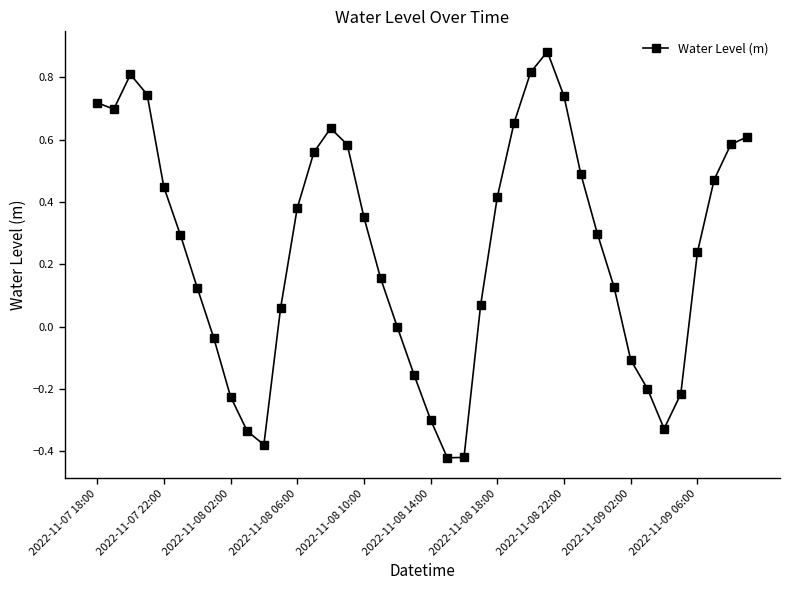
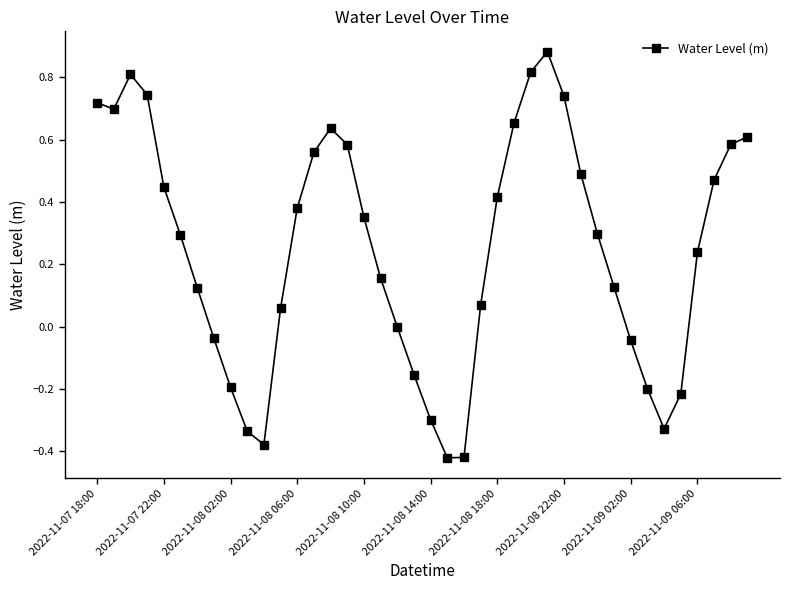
2022-11-08 02:00: -0.22 -> -0.19
2022-11-09 02:00: -0.11 -> -0.04
